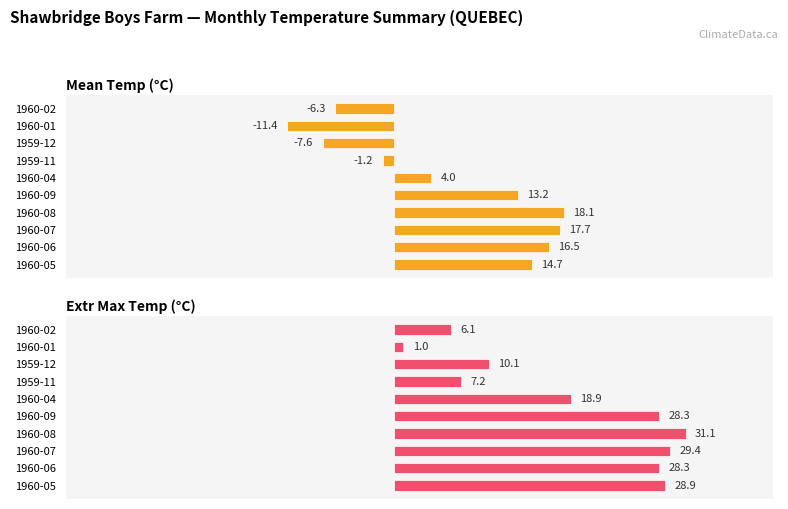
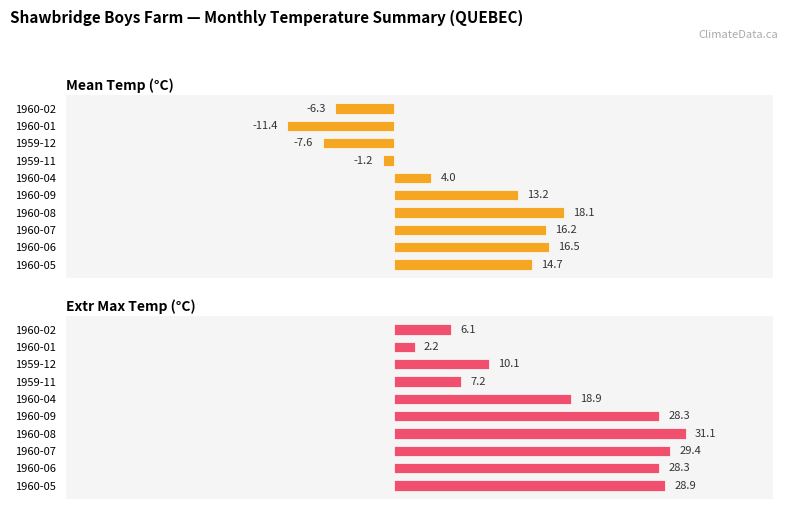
Mean Temp (°C), 1960-07: 17.7 -> 16.2
Extr Max Temp (°C), 1960-01: 1.0 -> 2.2
